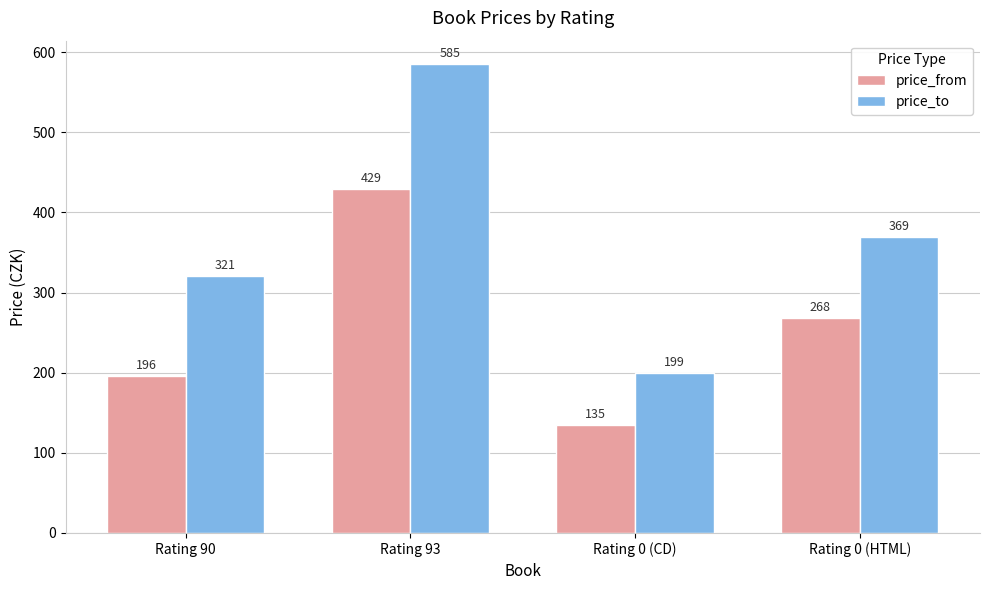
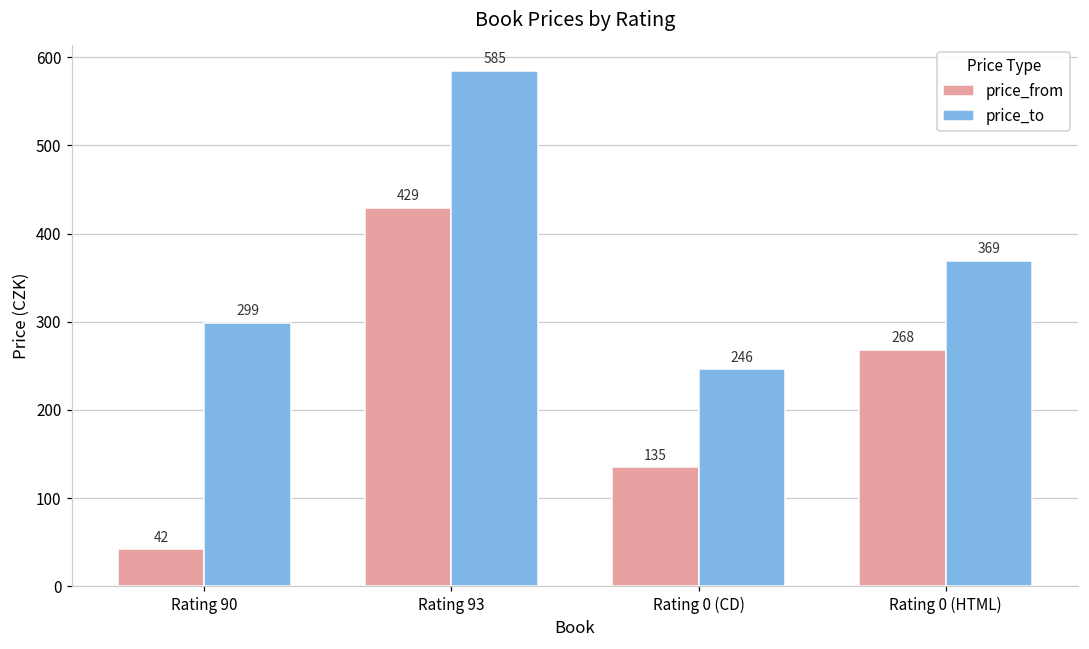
price_from, Rating 90: 196 -> 42
price_to, Rating 90: 321 -> 299
price_to, Rating 0 (CD): 199 -> 246
